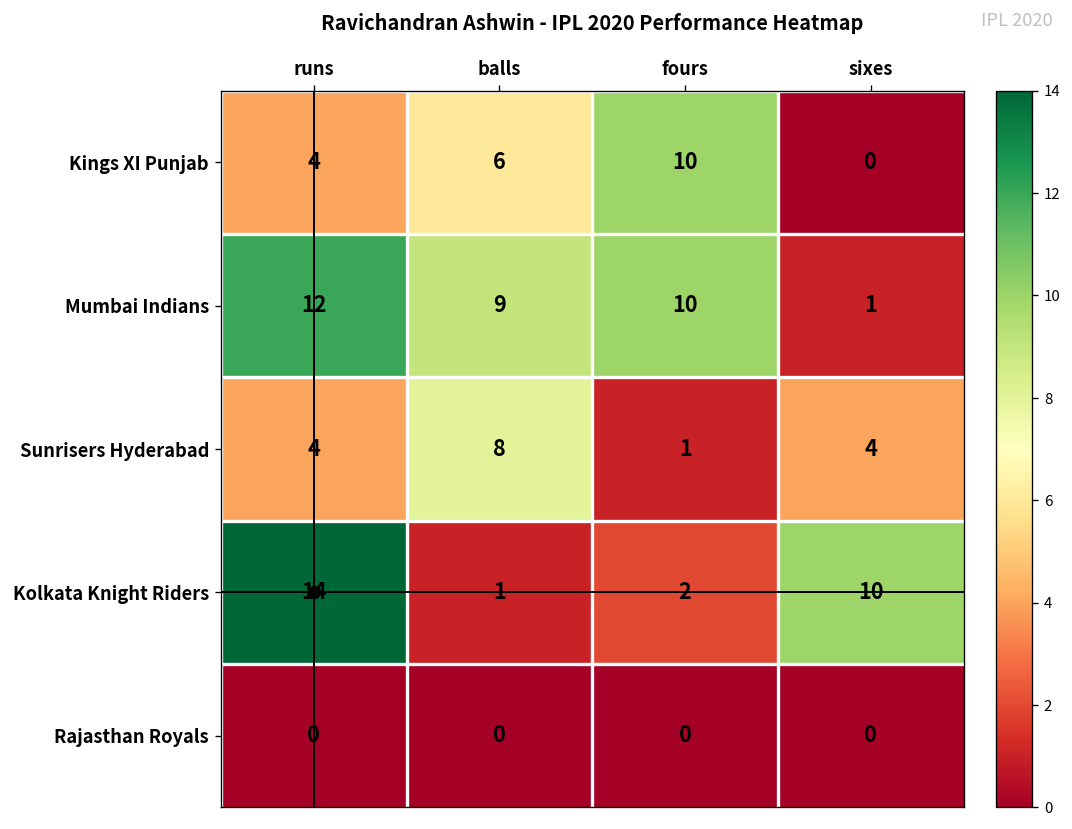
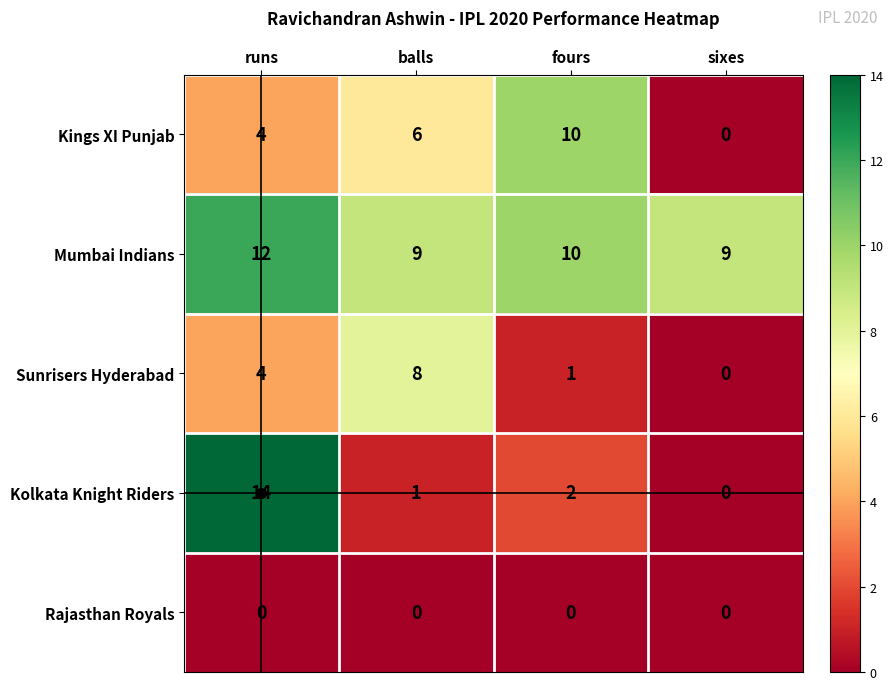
Mumbai Indians, sixes: 1 -> 9
Sunrisers Hyderabad, sixes: 4 -> 0
Kolkata Knight Riders, sixes: 10 -> 0
